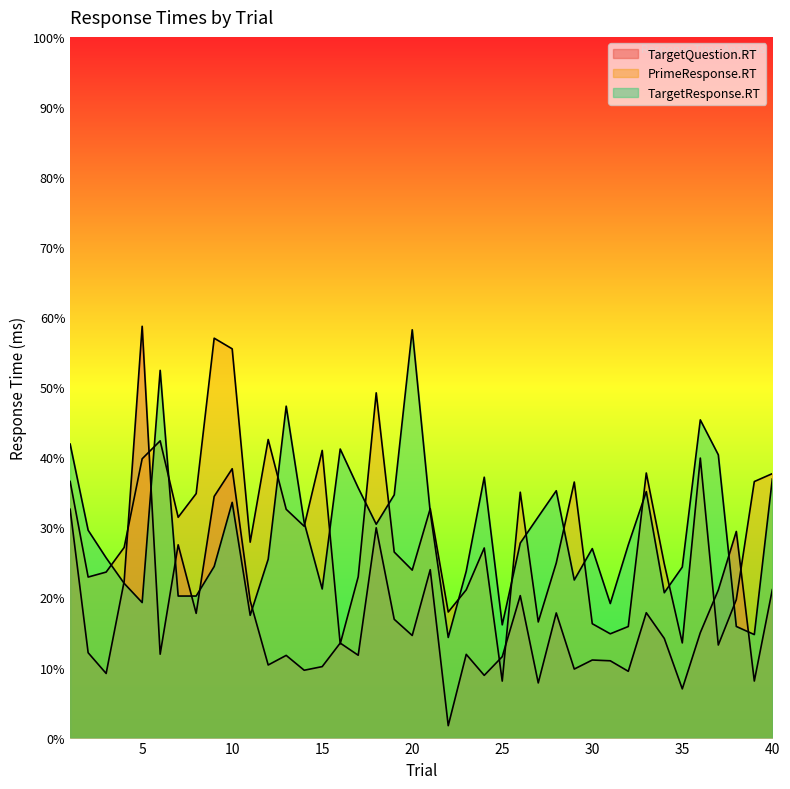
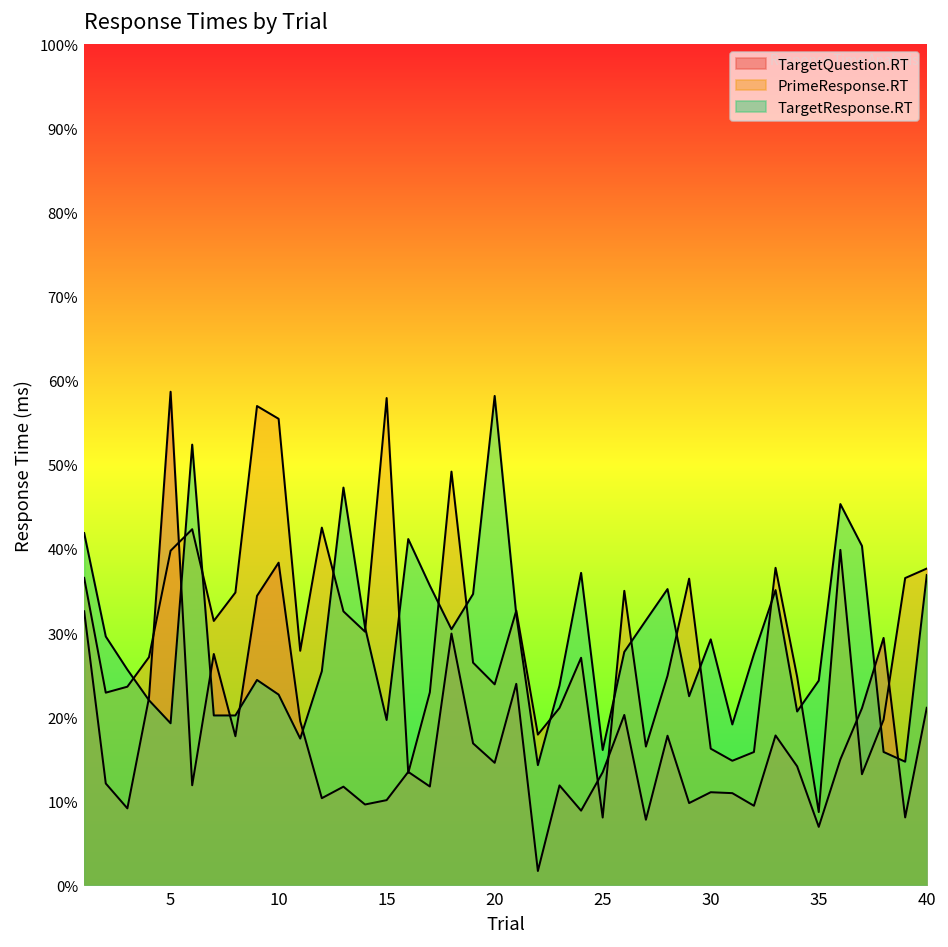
TargetResponse.RT, 10: 34% -> 23%
PrimeResponse.RT, 15: 41% -> 58%
TargetResponse.RT, 15: 21% -> 20%
TargetQuestion.RT, 25: 12% -> 13%
TargetResponse.RT, 30: 27% -> 29%
PrimeResponse.RT, 35: 14% -> 9%
